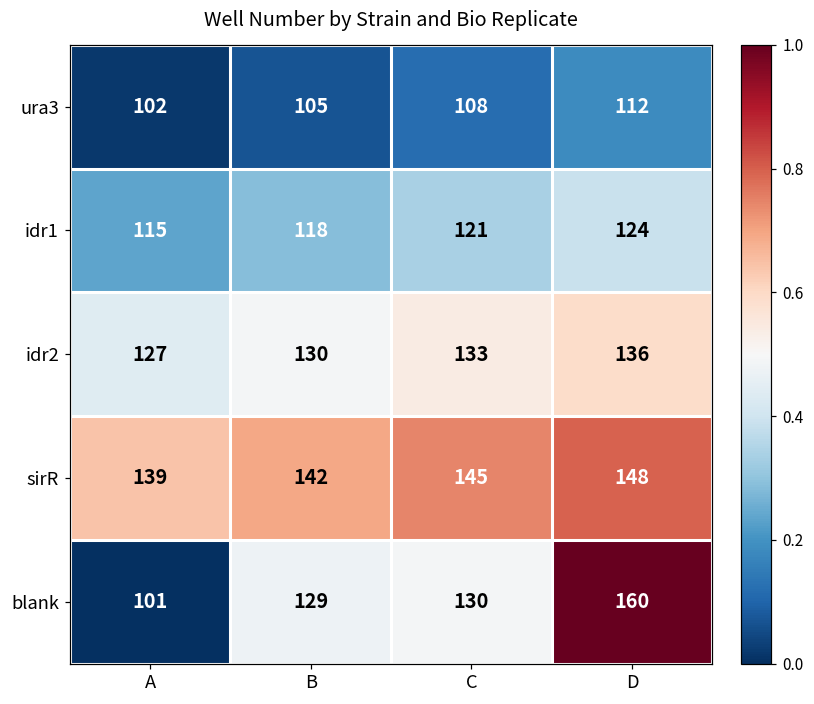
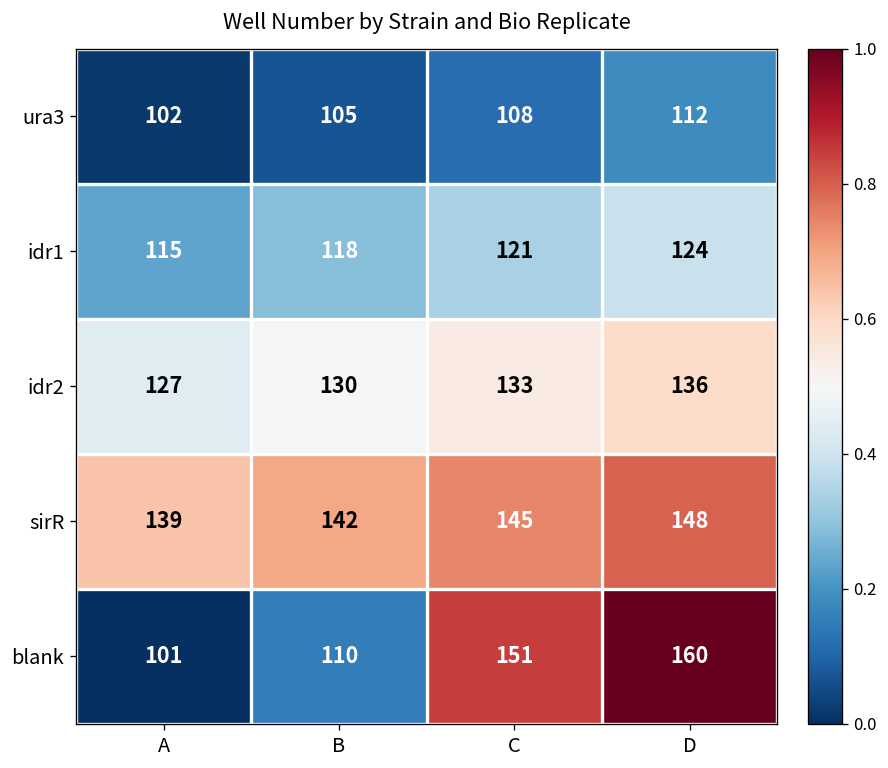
blank, B: 129 -> 110
blank, C: 130 -> 151
